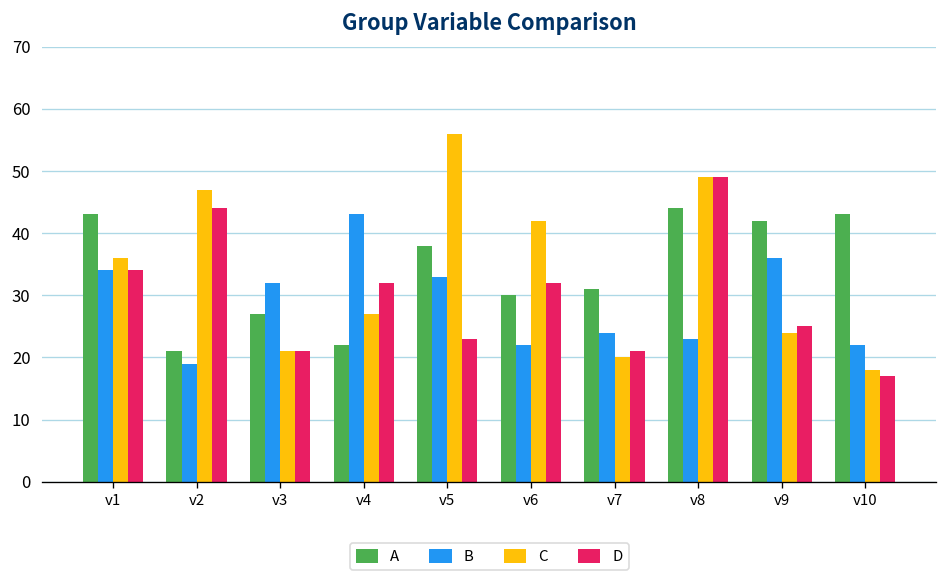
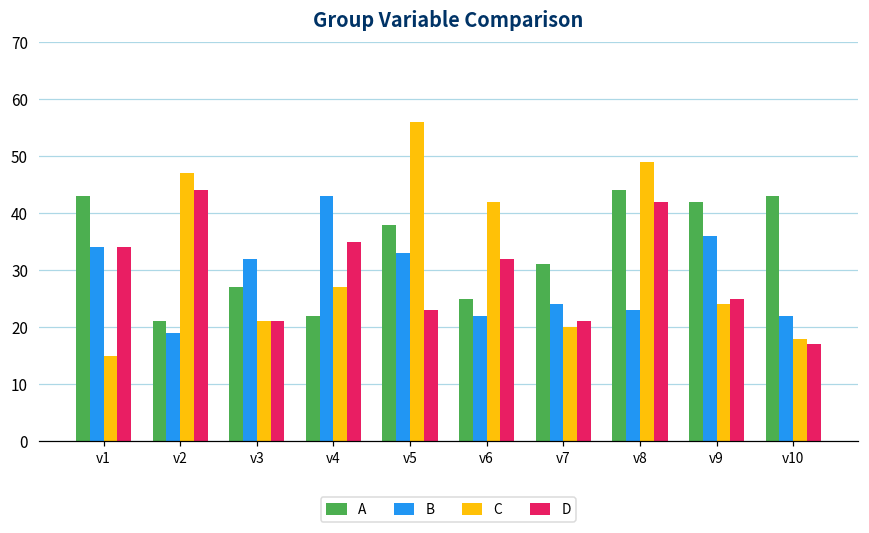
C, v1: 36 -> 15
D, v4: 32 -> 35
A, v6: 30 -> 25
D, v8: 49 -> 42
